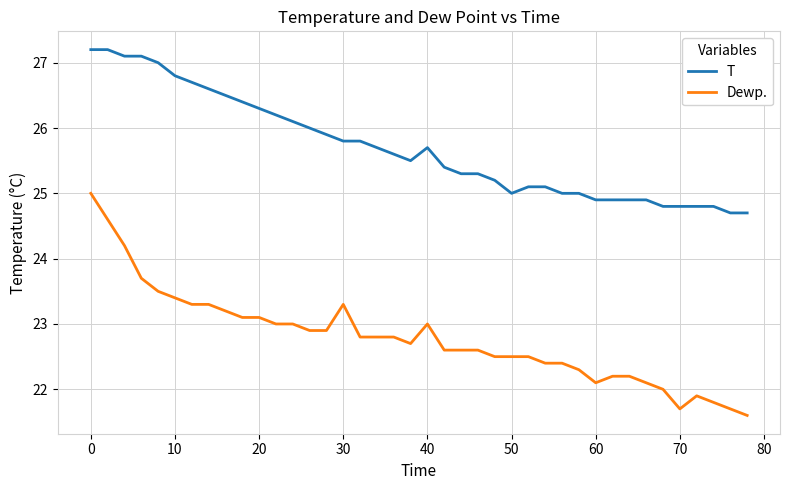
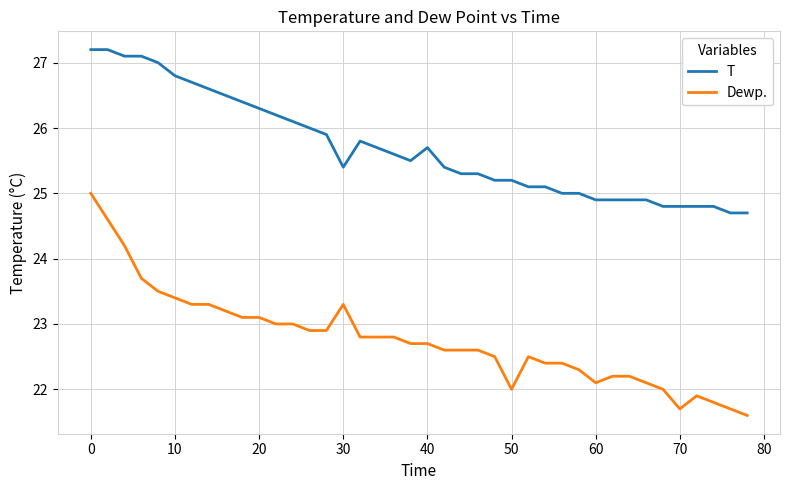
T, 30: 25.8 -> 25.4
Dewp., 40: 23.0 -> 22.7
T, 50: 25.0 -> 25.2
Dewp., 50: 22.5 -> 22.0
